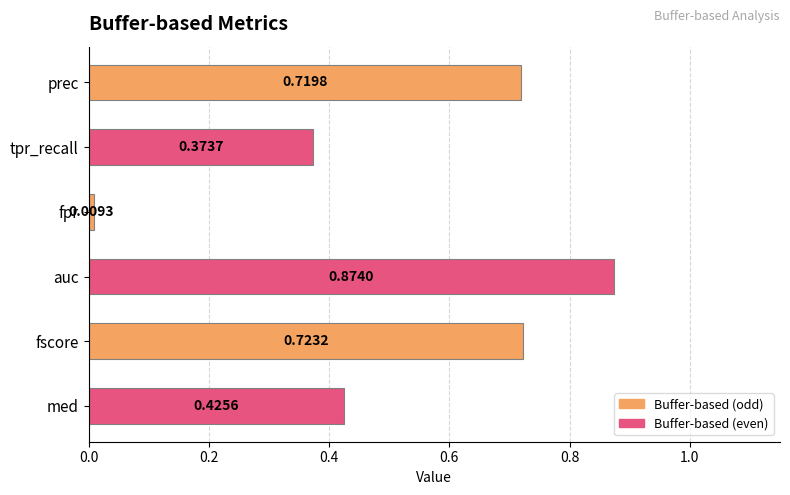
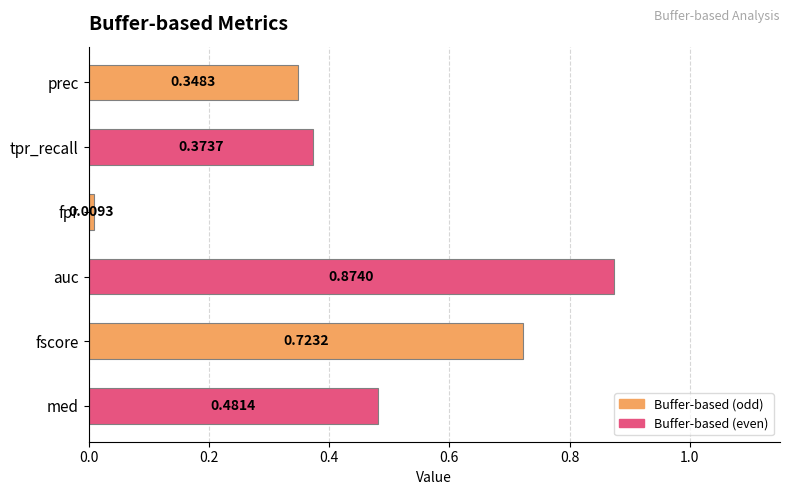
prec: 0.7198 -> 0.3483
med: 0.4256 -> 0.4814
